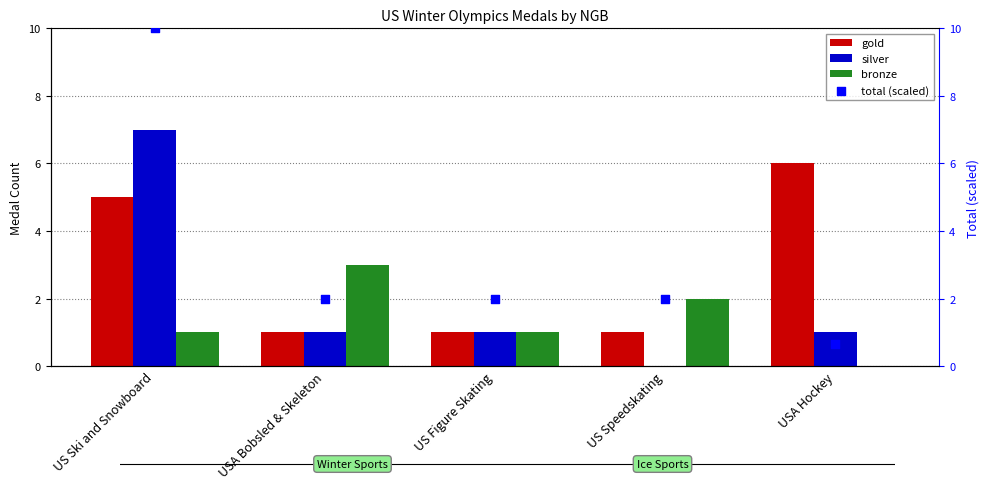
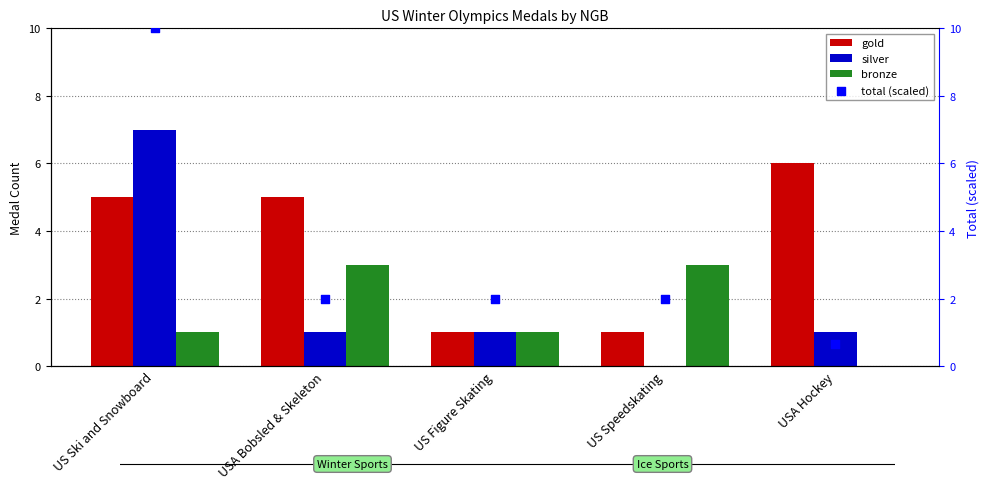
gold, USA Bobsled & Skeleton: 1 -> 5
bronze, US Speedskating: 2 -> 3
